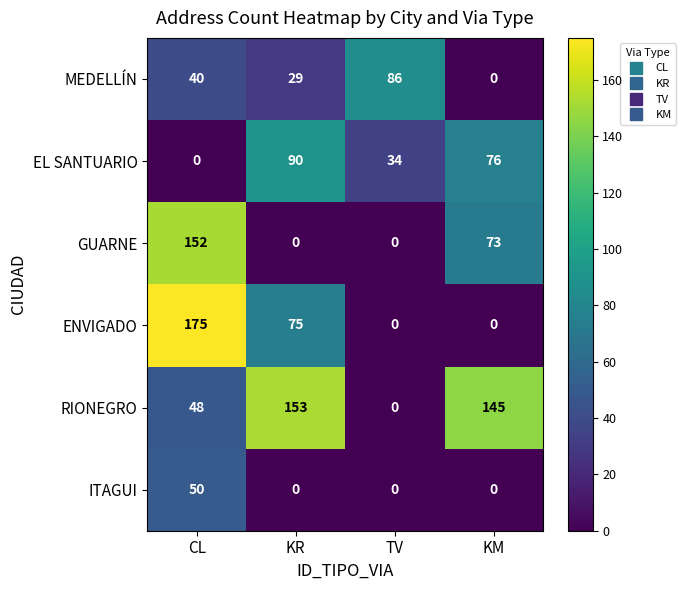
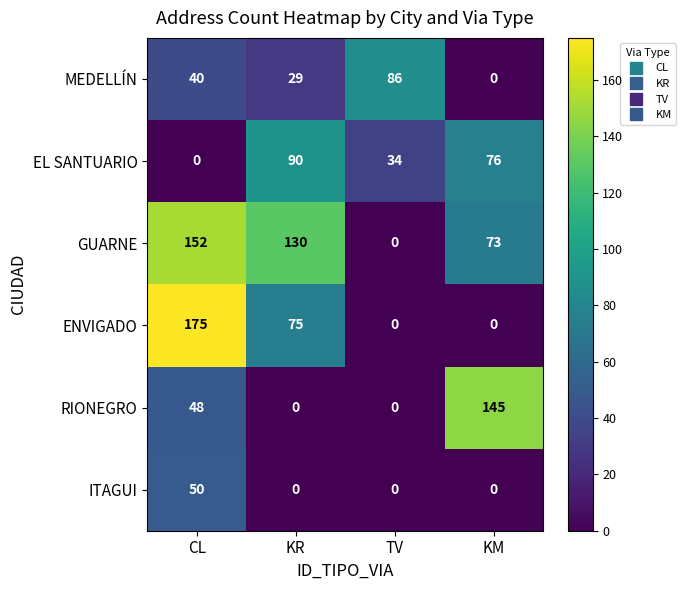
GUARNE, KR: 0 -> 130
RIONEGRO, KR: 153 -> 0
